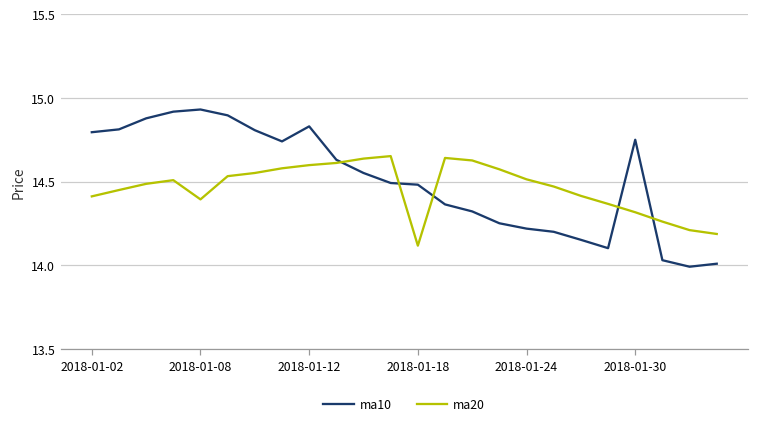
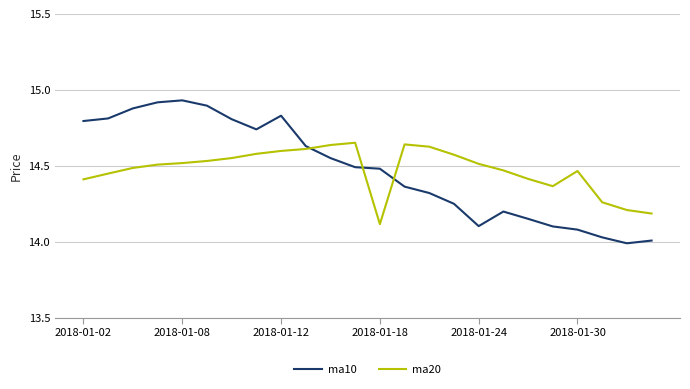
ma20, 2018-01-08: 14.39 -> 14.52
ma10, 2018-01-24: 14.22 -> 14.10
ma10, 2018-01-30: 14.75 -> 14.08
ma20, 2018-01-30: 14.32 -> 14.47
